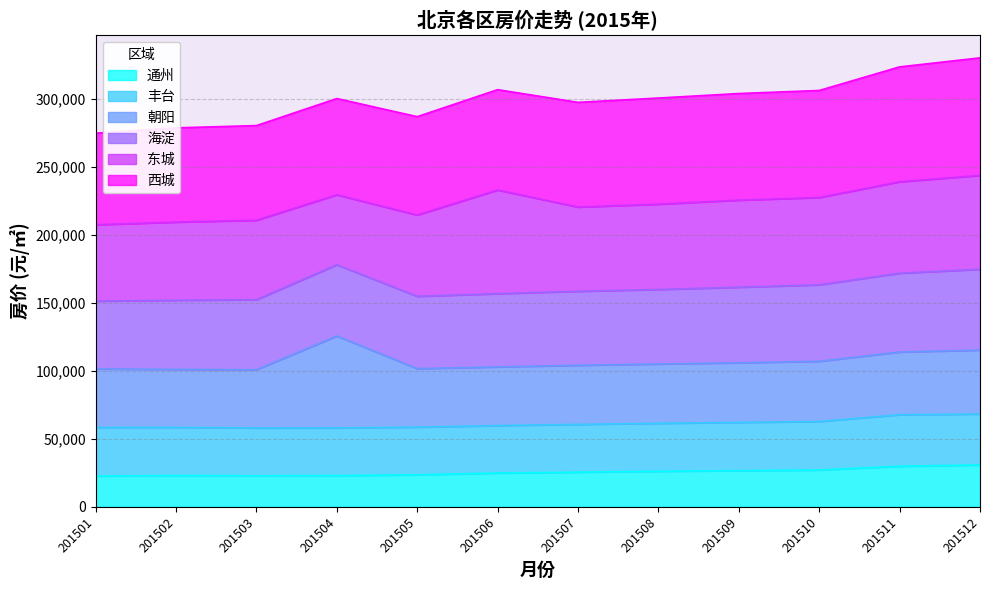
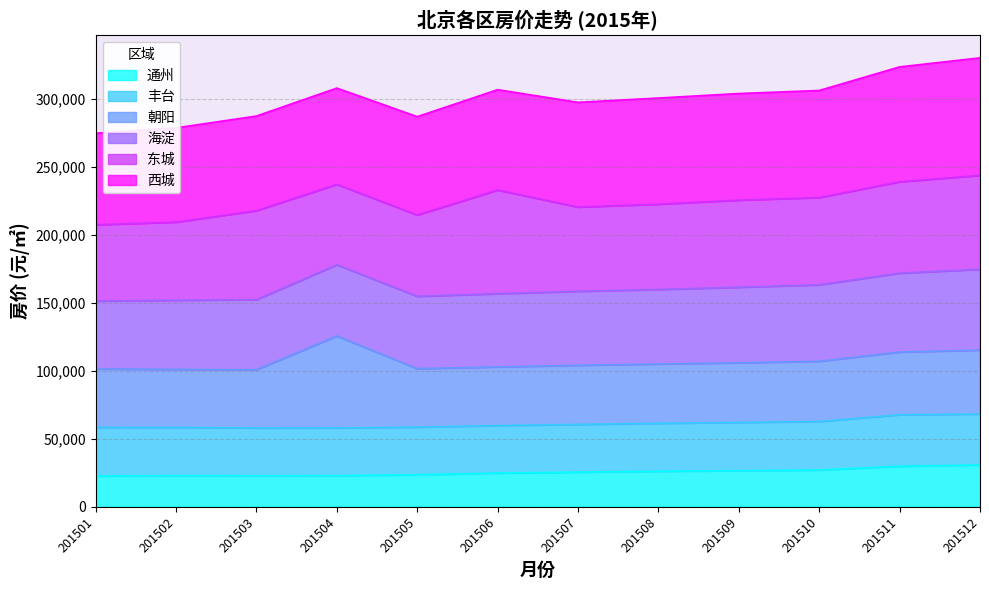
东城, 201503: 58,000 -> 66,000
东城, 201504: 51,000 -> 59,000
